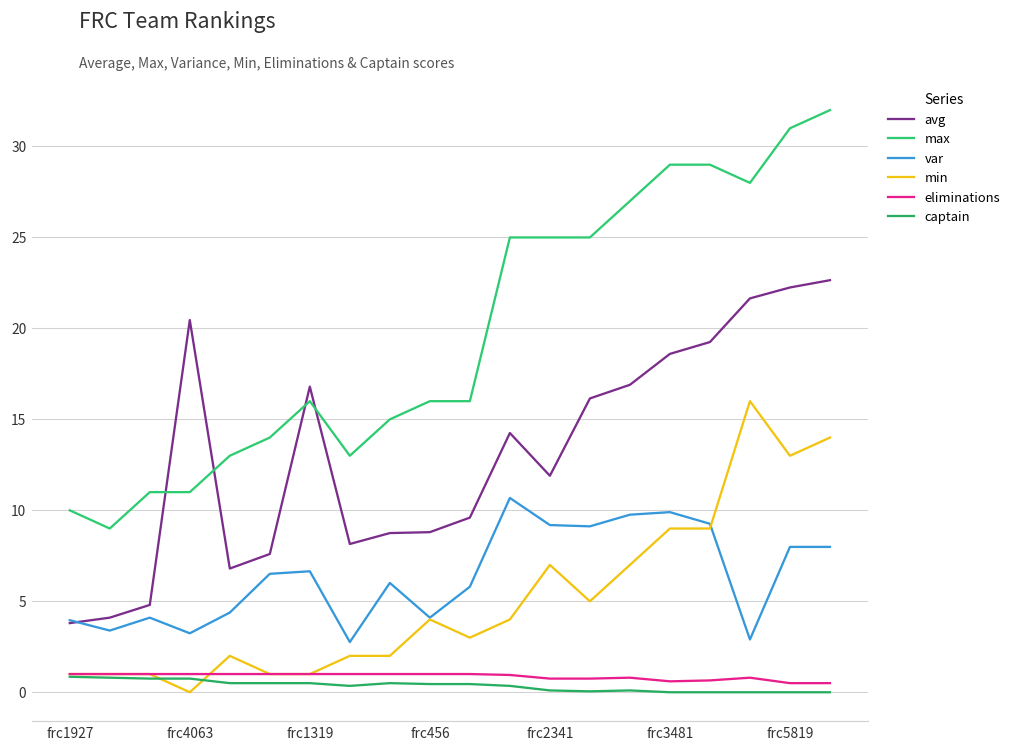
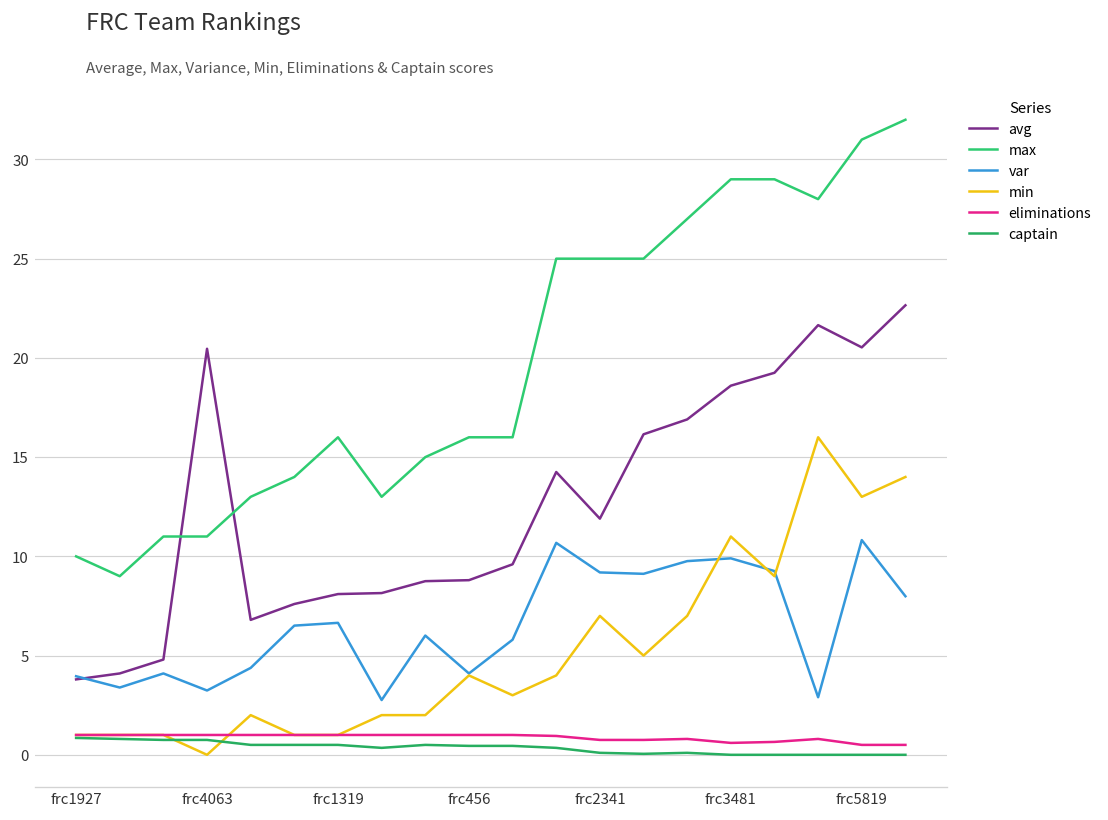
avg, frc1319: 16.8 -> 8.1
min, frc3481: 9 -> 11
avg, frc5819: 22.3 -> 20.5
var, frc5819: 8.0 -> 10.8
